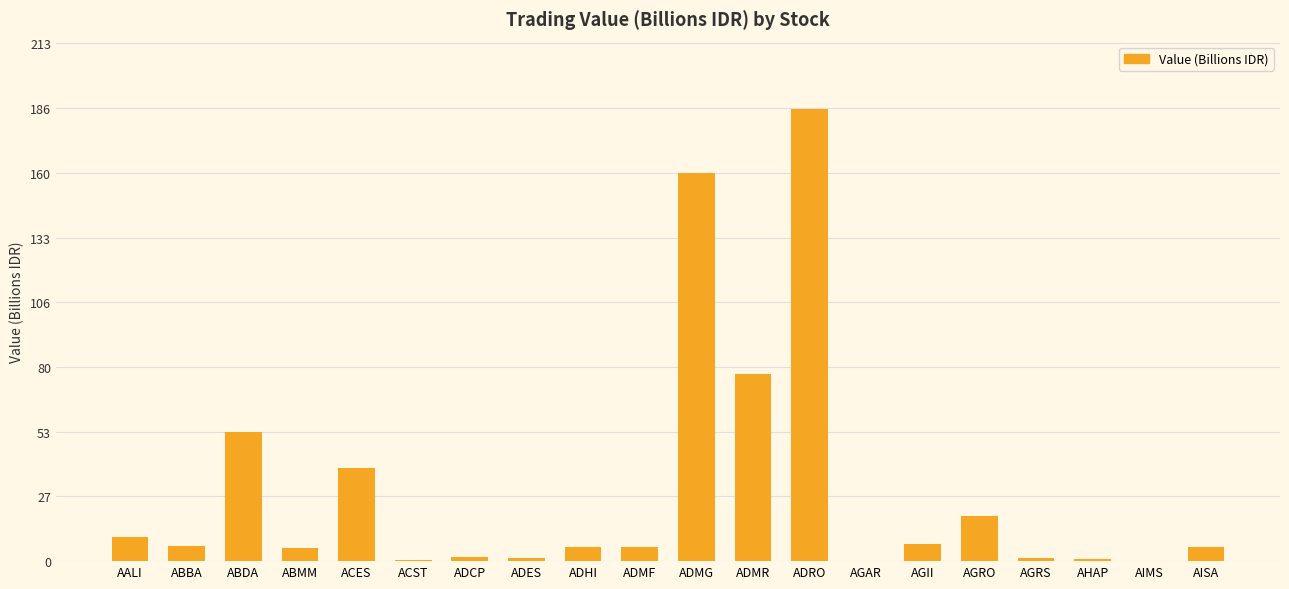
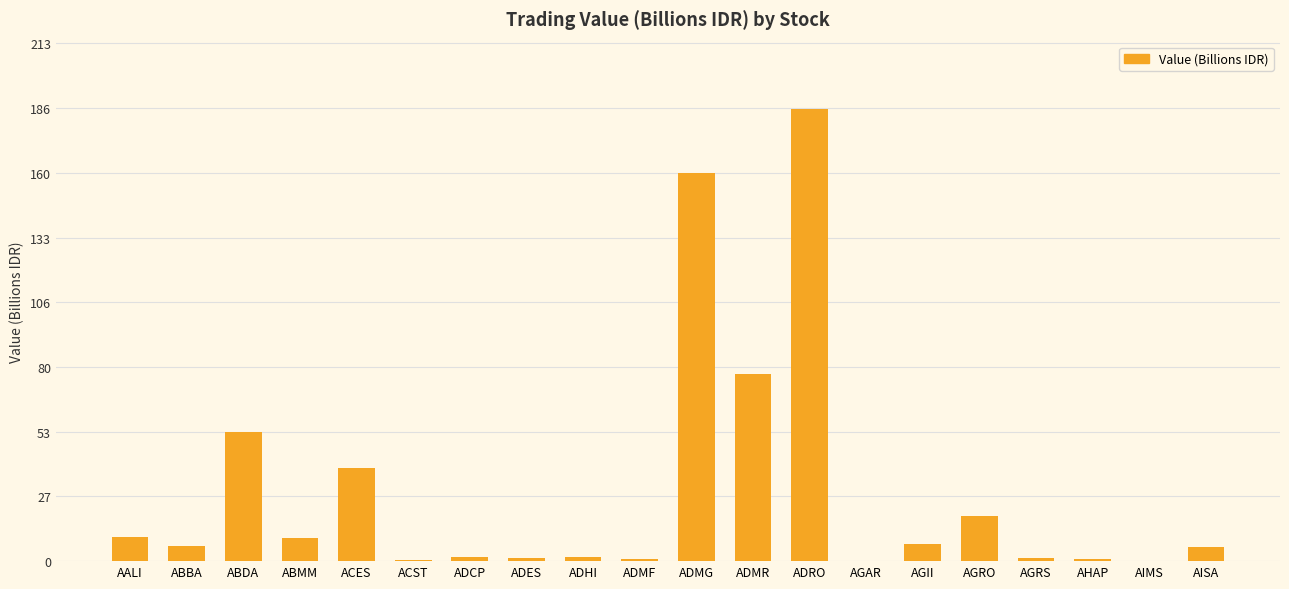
ABMM: 6 -> 9
ADHI: 6 -> 2
ADMF: 6 -> 1
